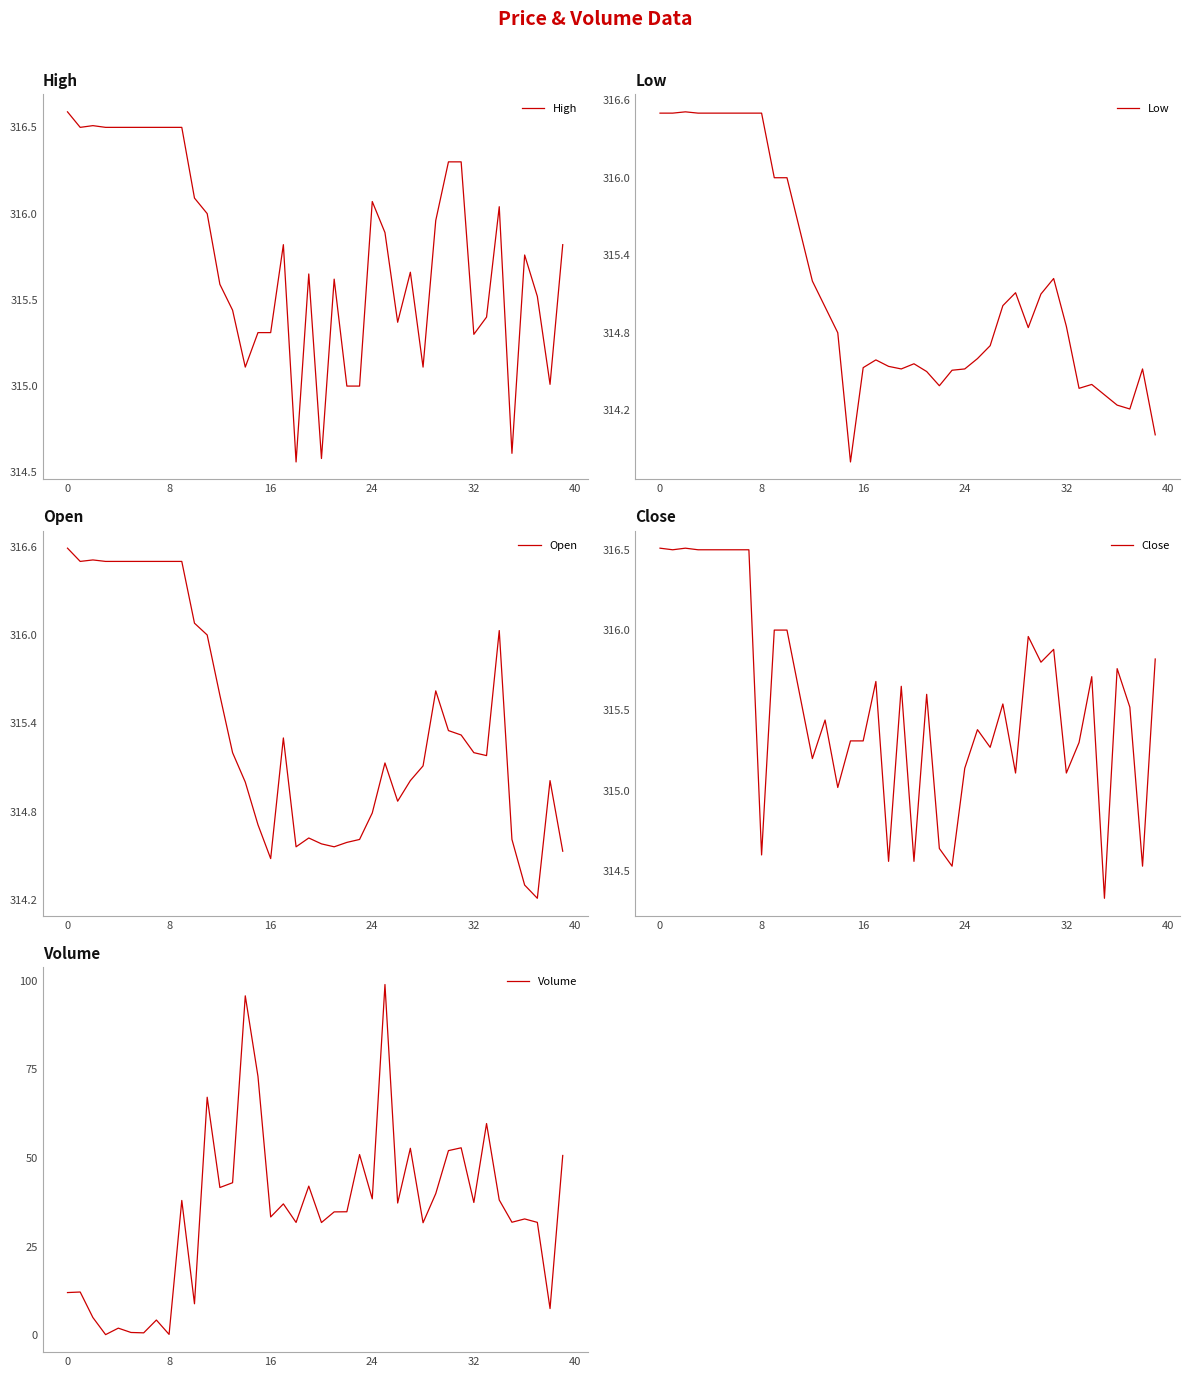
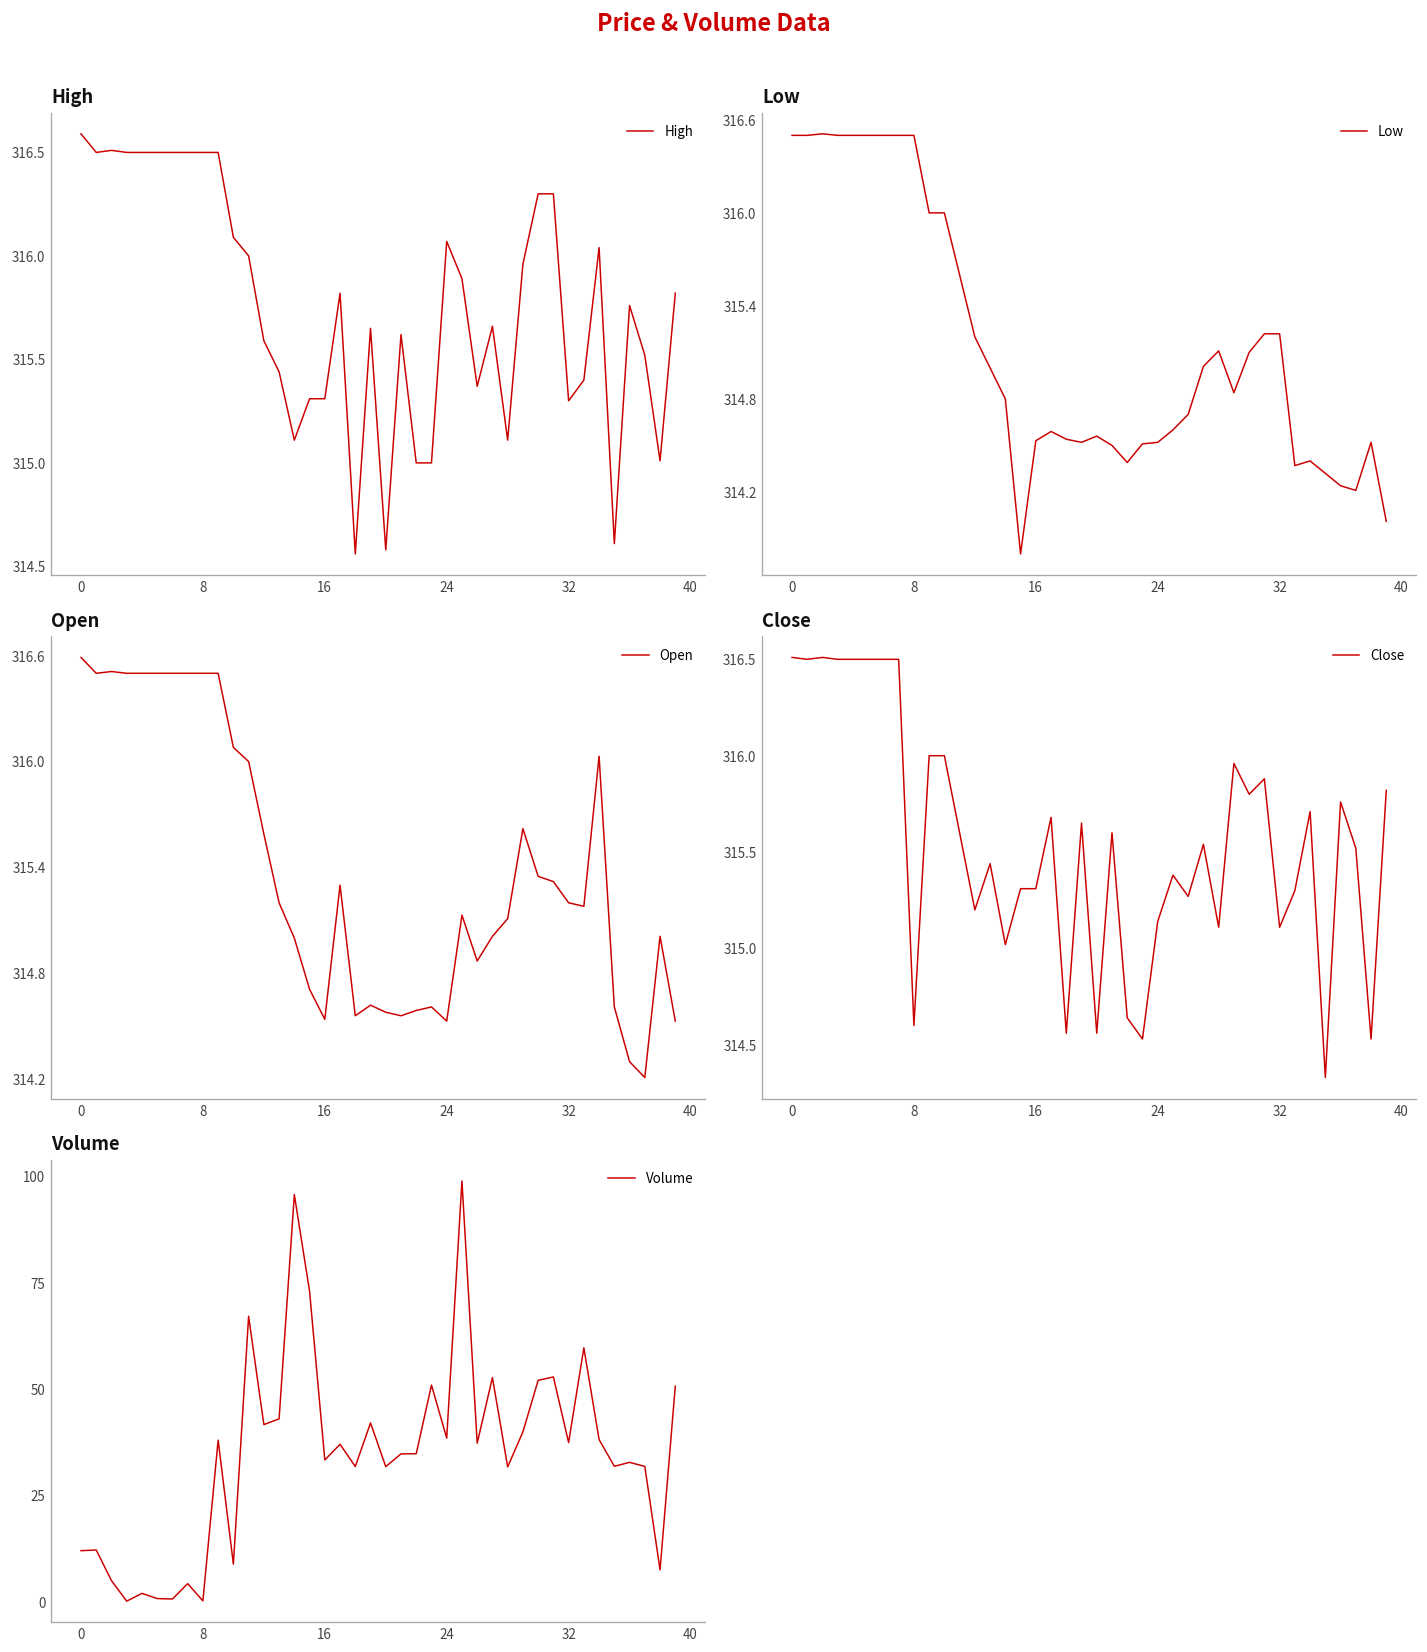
Low, 32: 314.85 -> 315.22
Open, 16: 314.48 -> 314.54
Open, 24: 314.79 -> 314.53
